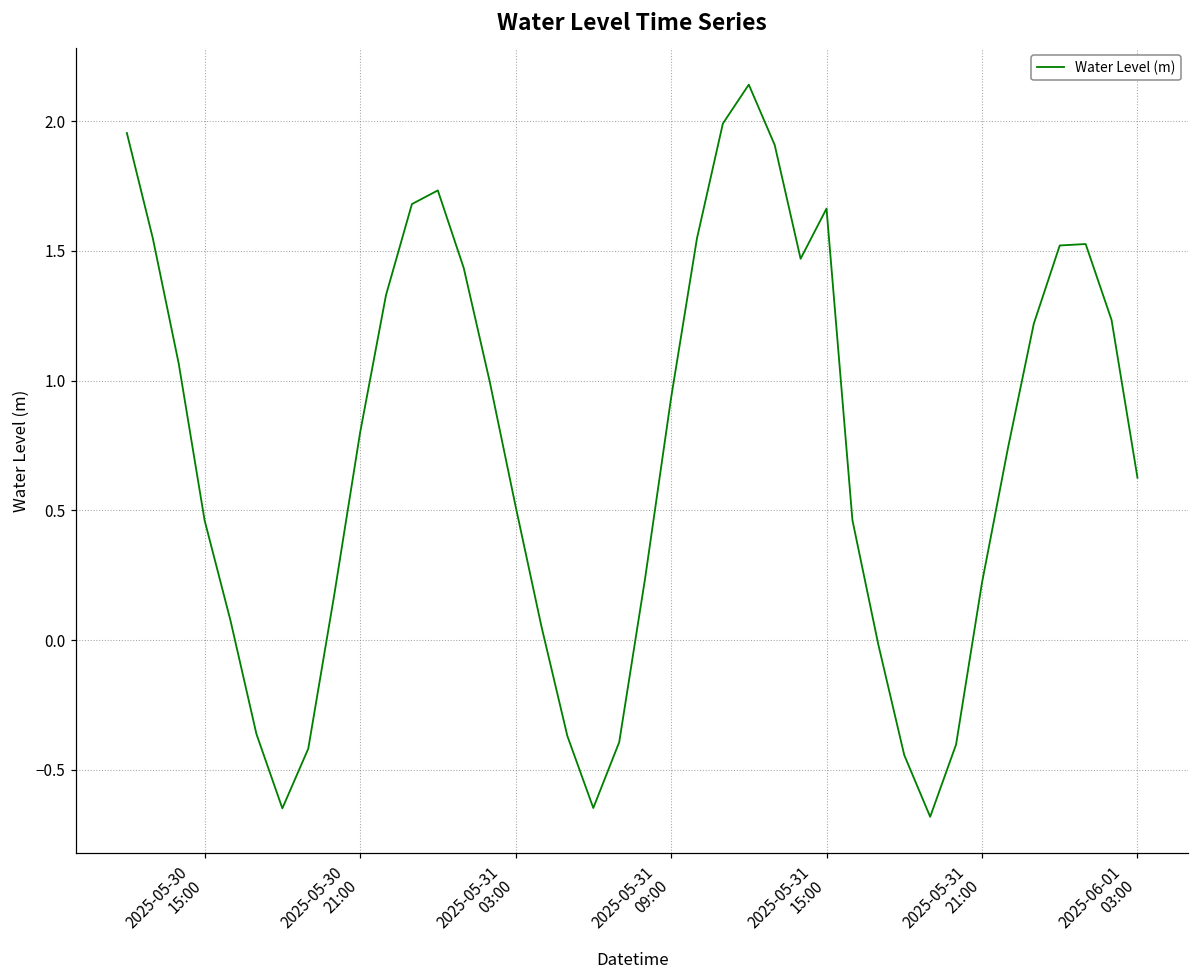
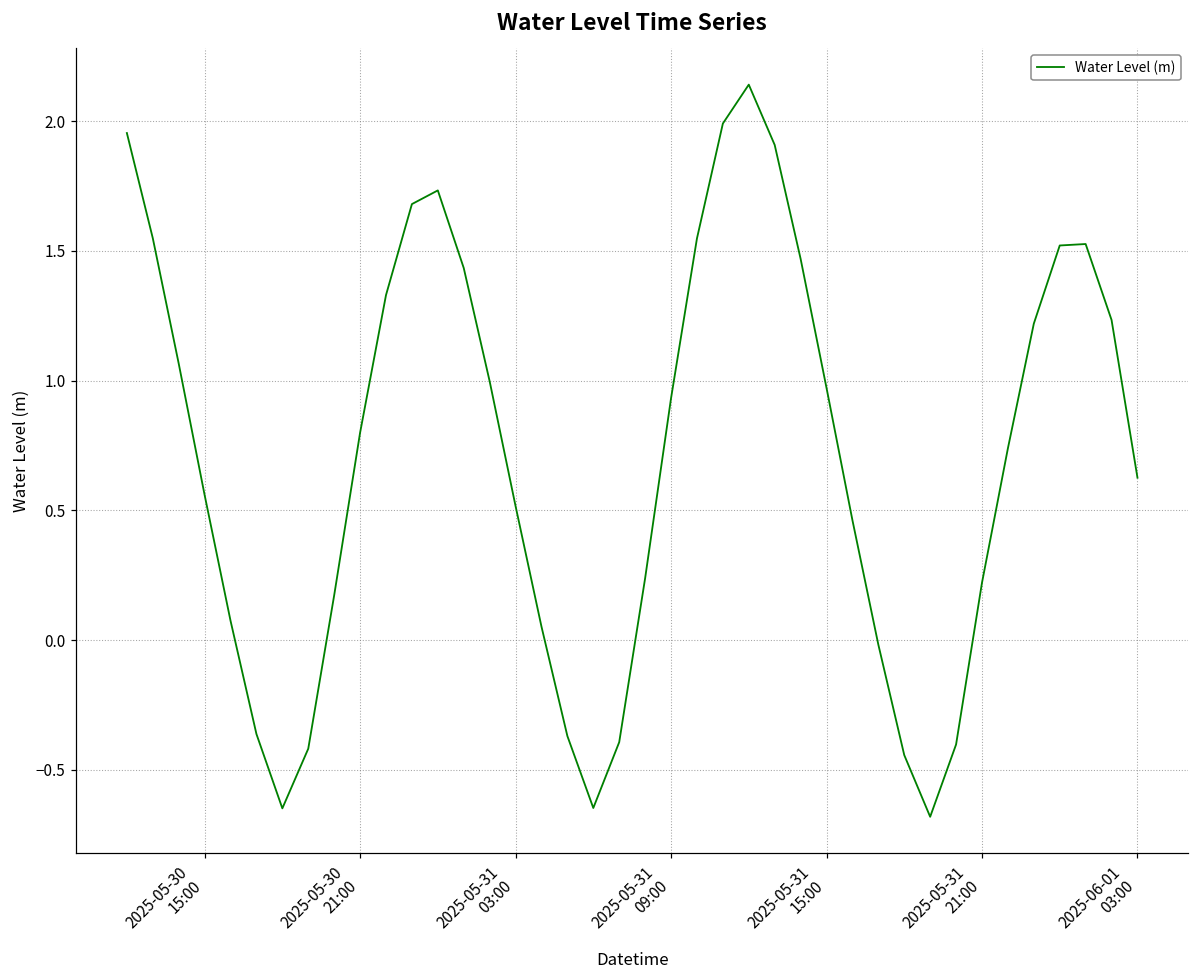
2025-05-30 15:00: 0.46 -> 0.56
2025-05-31 15:00: 1.66 -> 0.97
